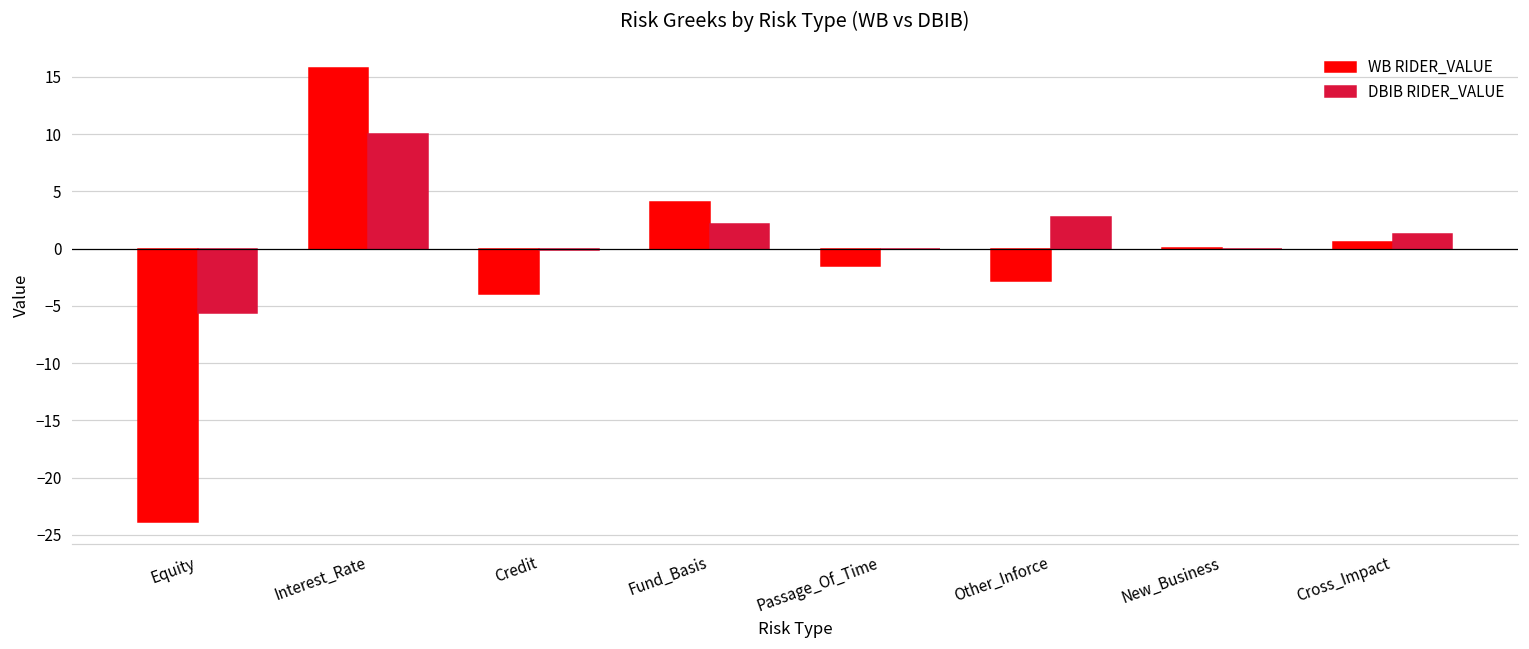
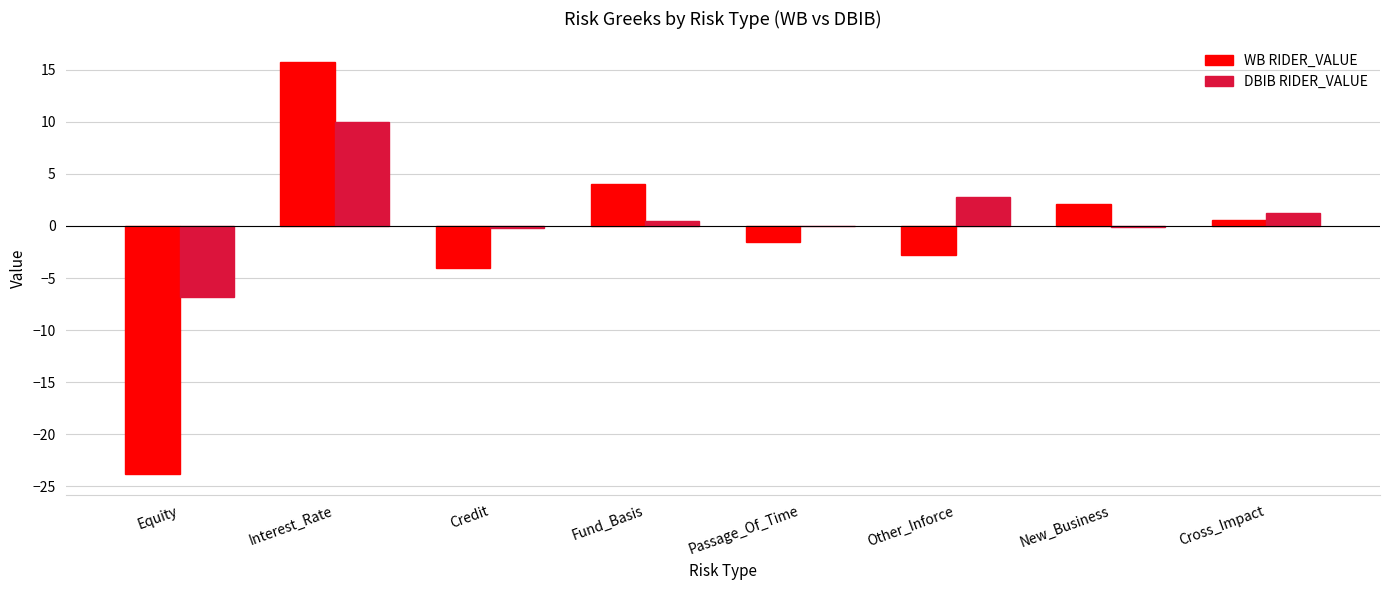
DBIB RIDER_VALUE, Equity: -5.6 -> -6.9
DBIB RIDER_VALUE, Fund_Basis: 2.2 -> 0.5
WB RIDER_VALUE, New_Business: 0.0 -> 2.1
